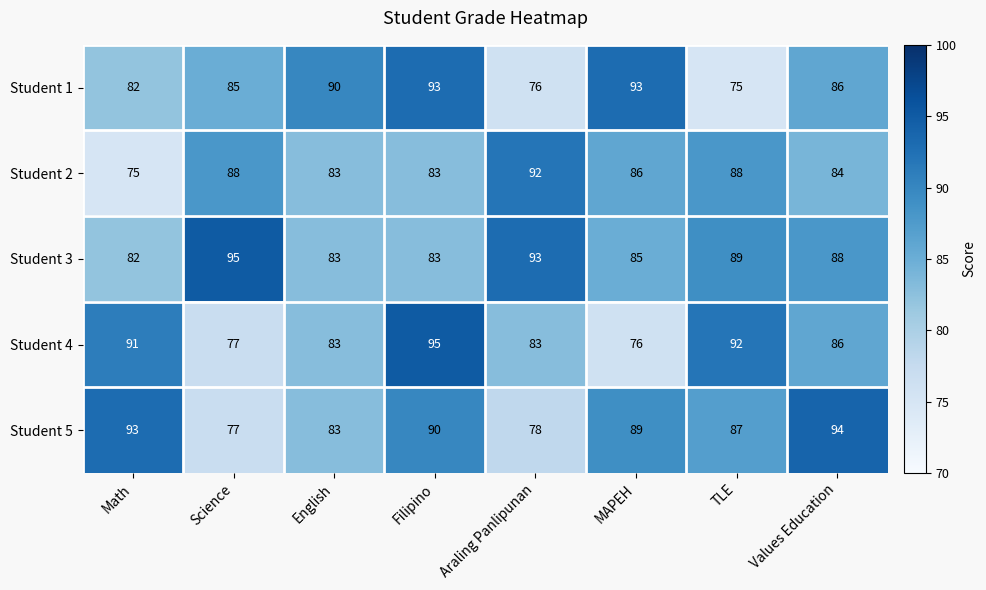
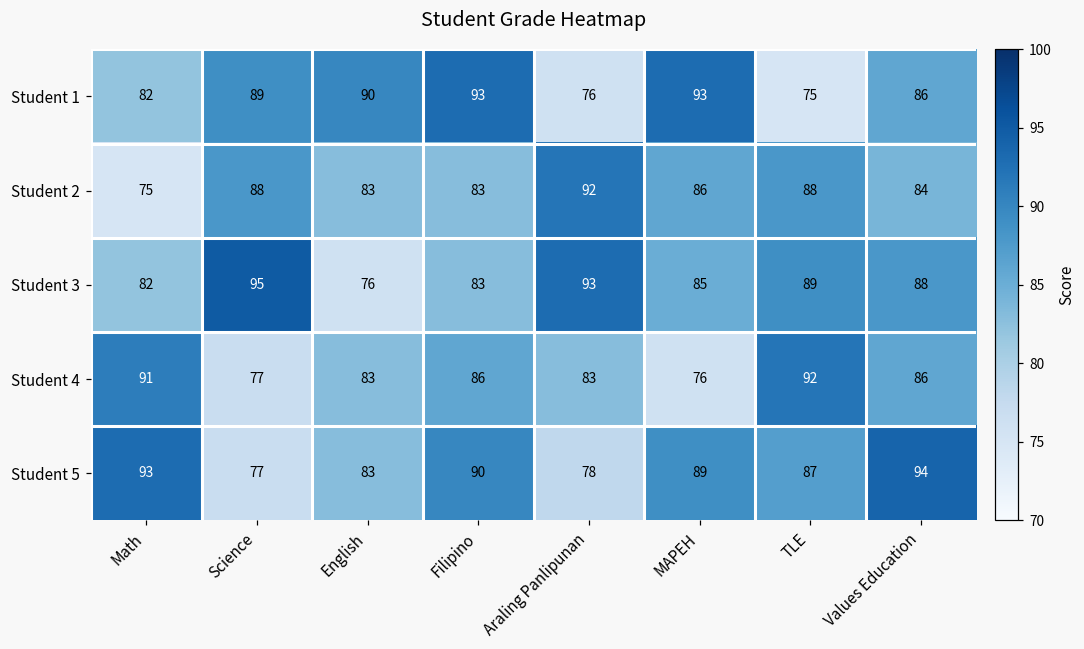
Student 1, Science: 85 -> 89
Student 3, English: 83 -> 76
Student 4, Filipino: 95 -> 86
